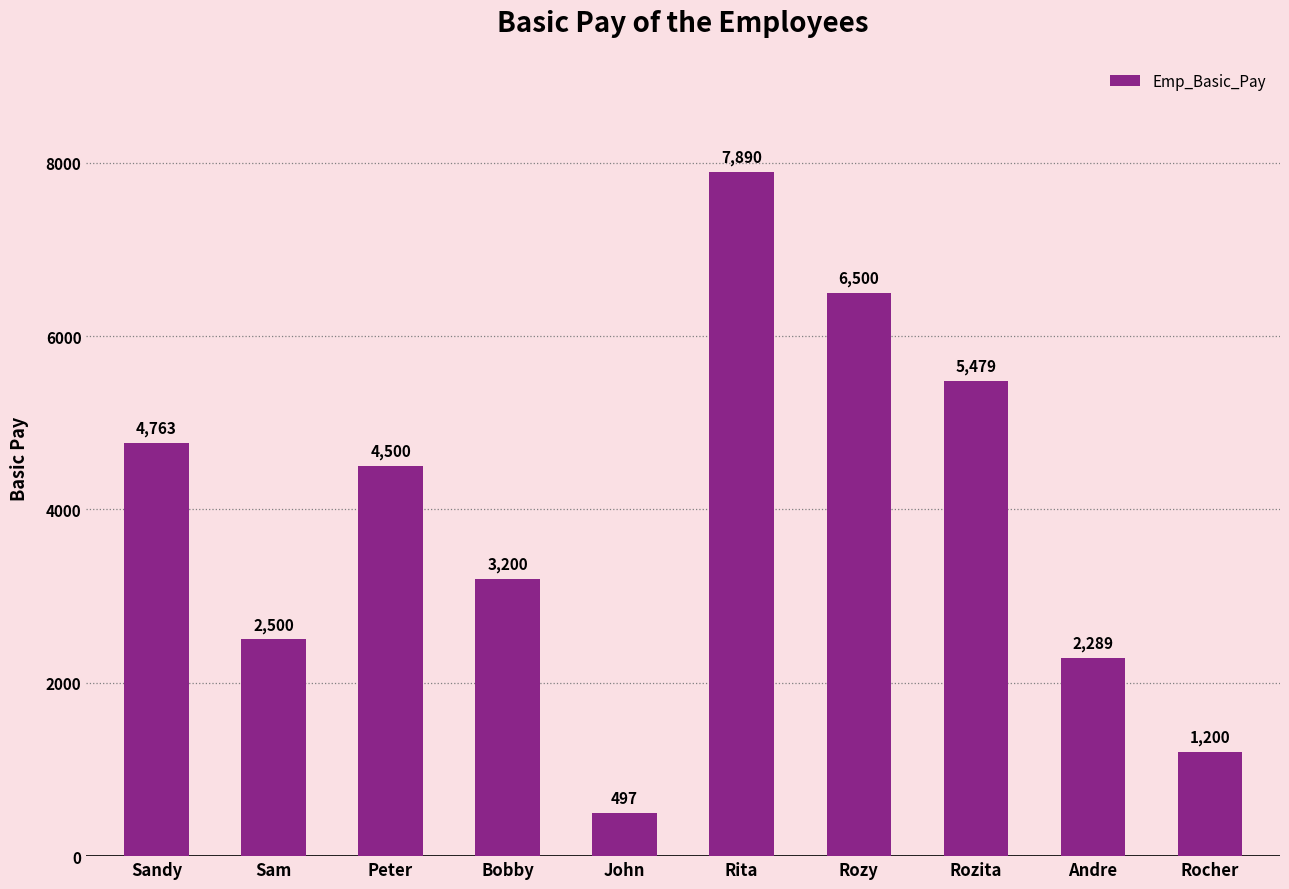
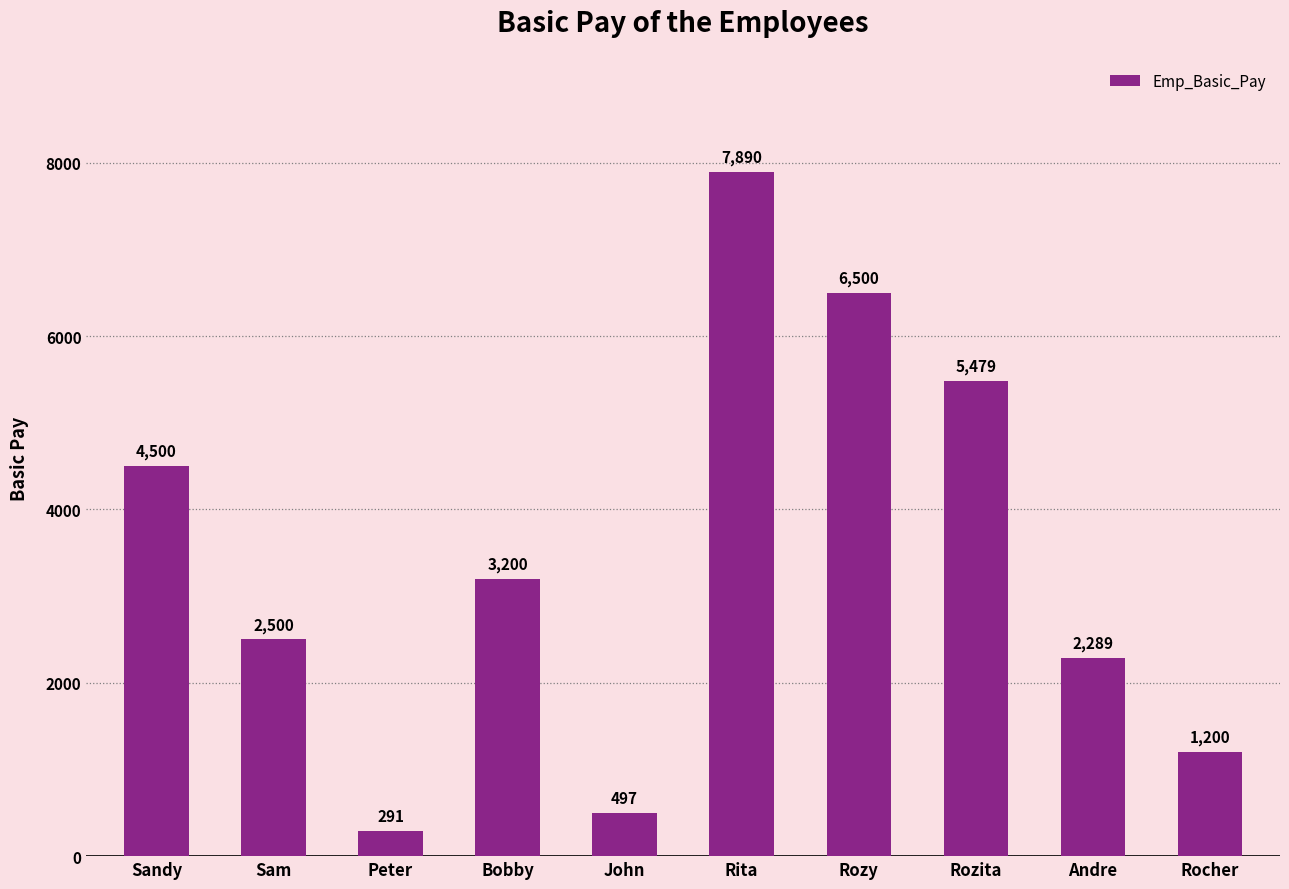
Sandy: 4,763 -> 4,500
Peter: 4,500 -> 291
